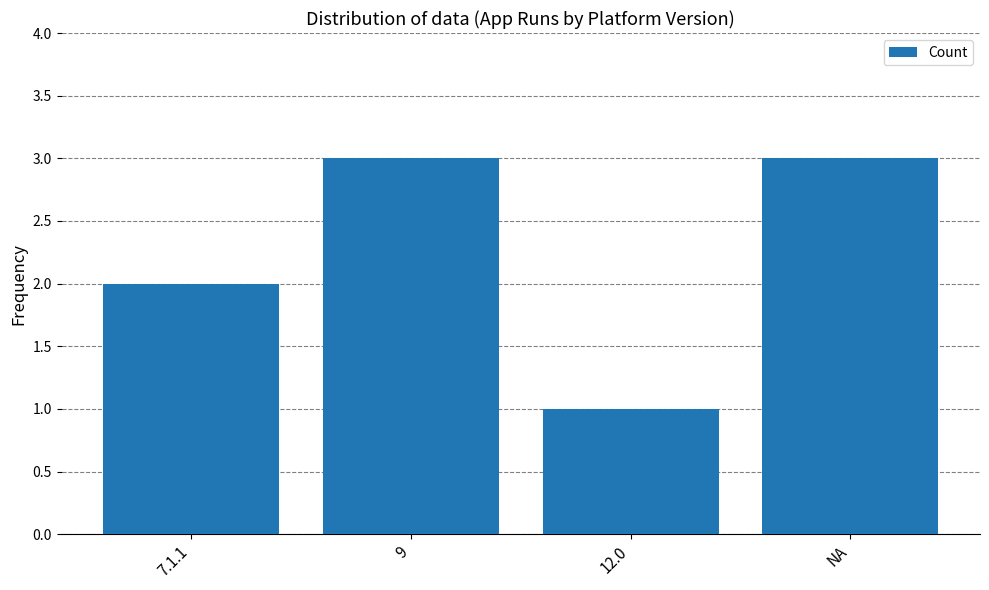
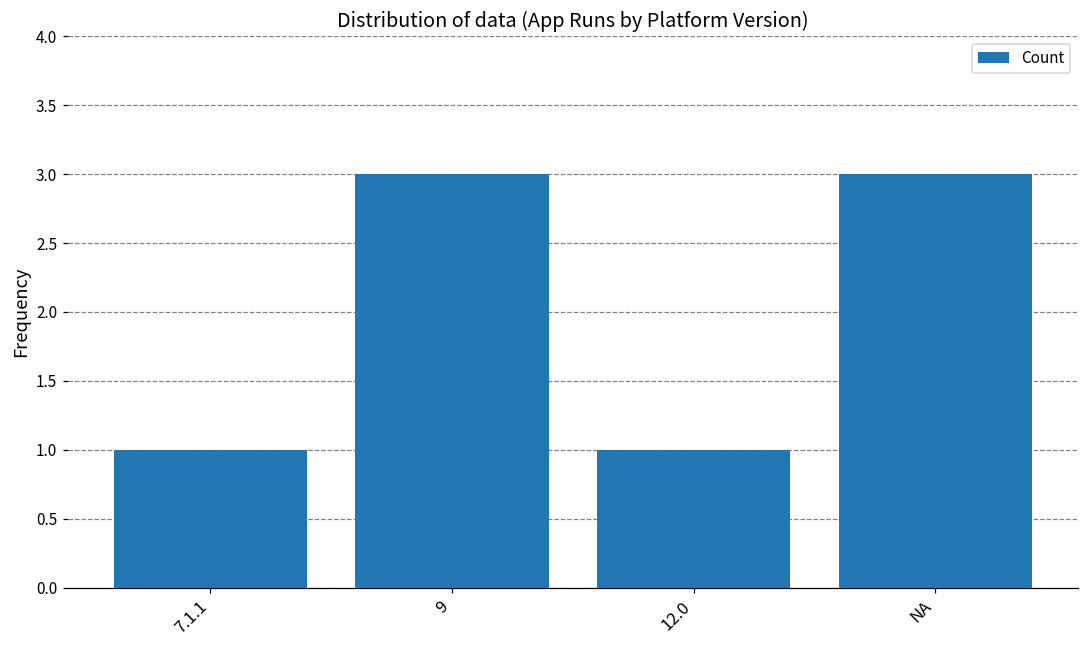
7.1.1: 2 -> 1
